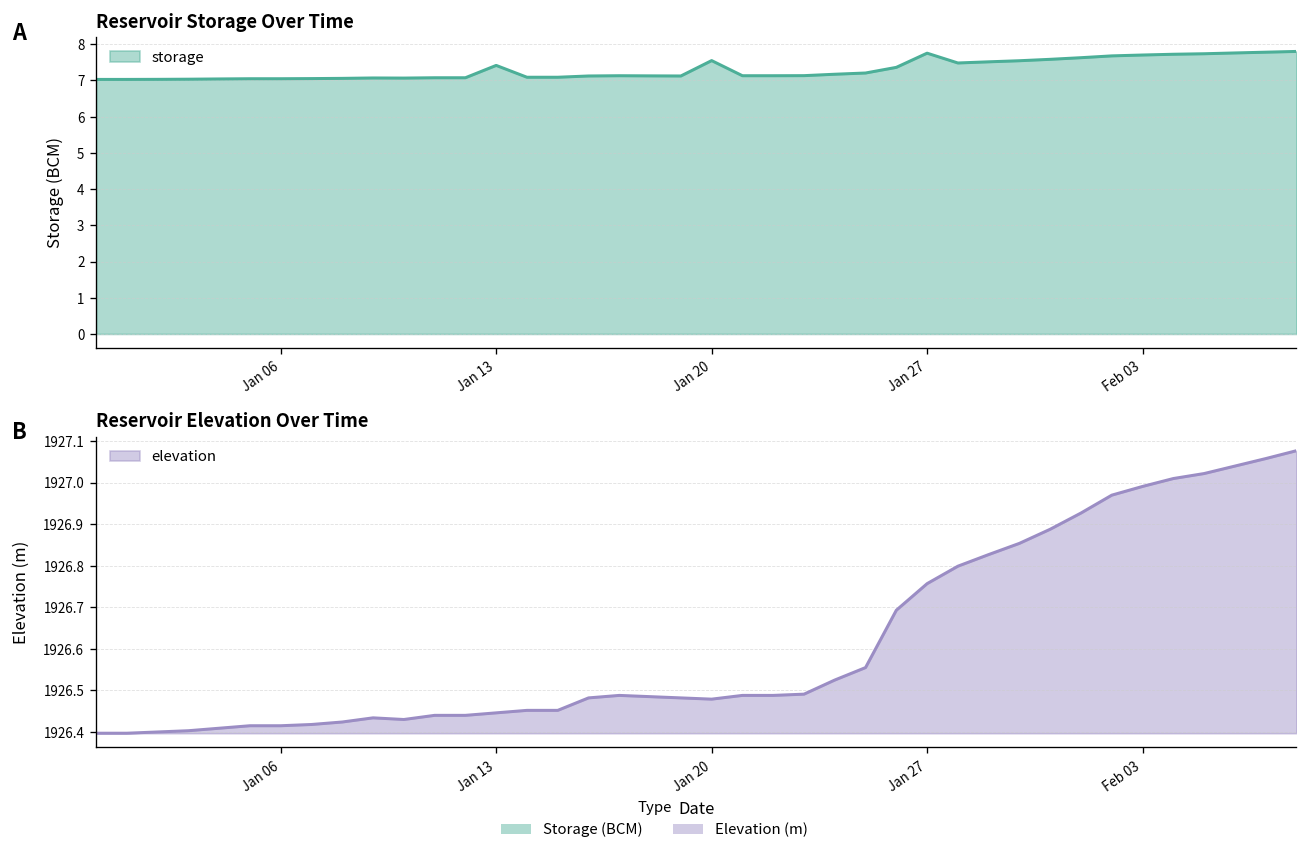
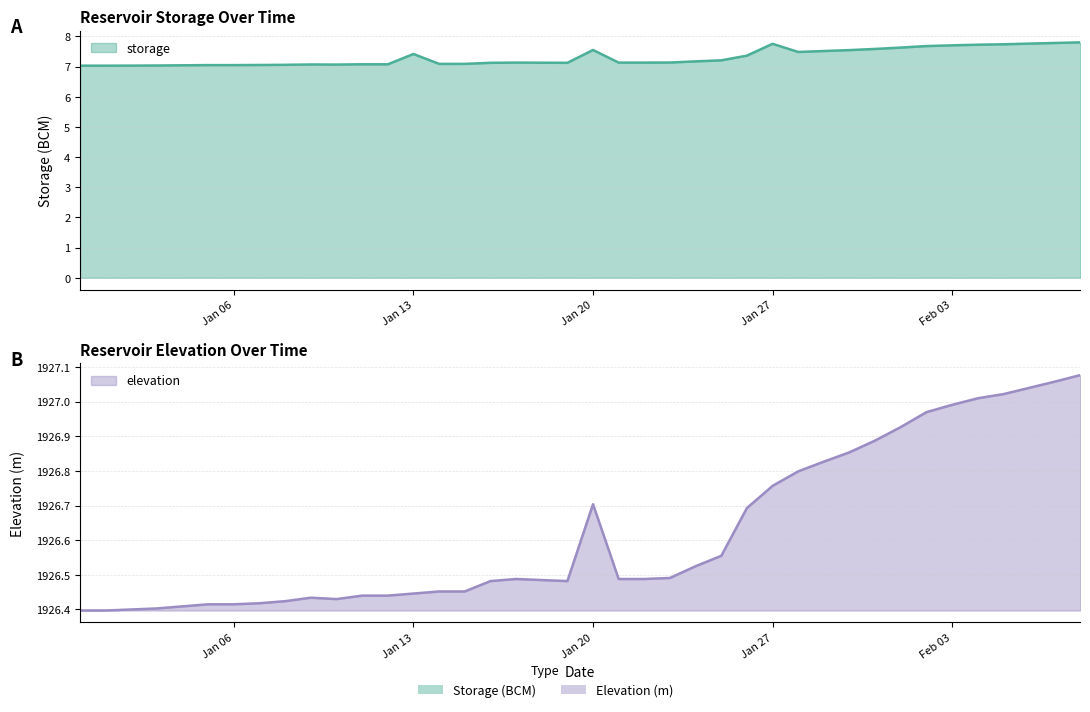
Reservoir Elevation Over Time, Jan 20: 1926.48 -> 1926.70
